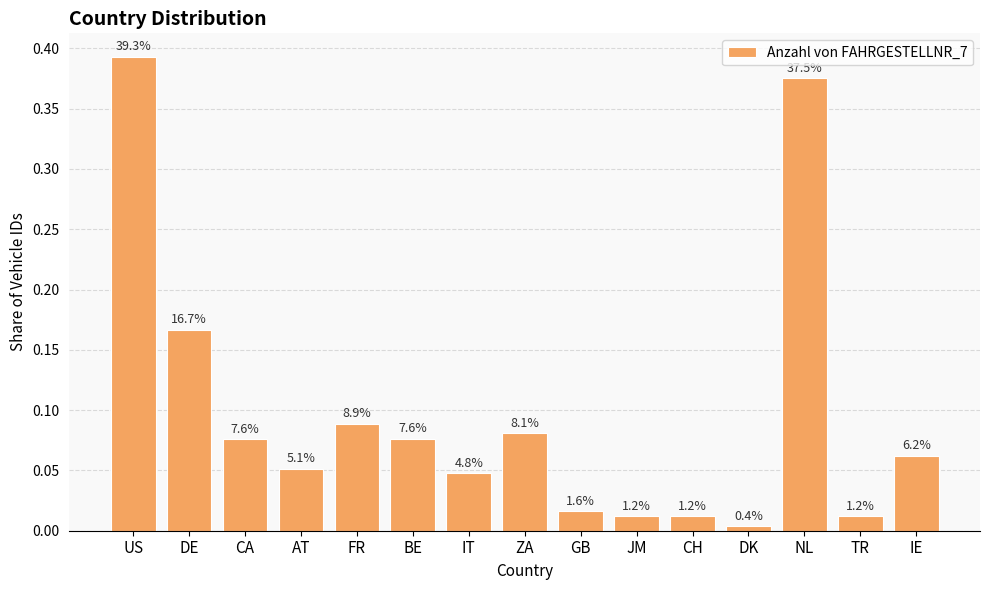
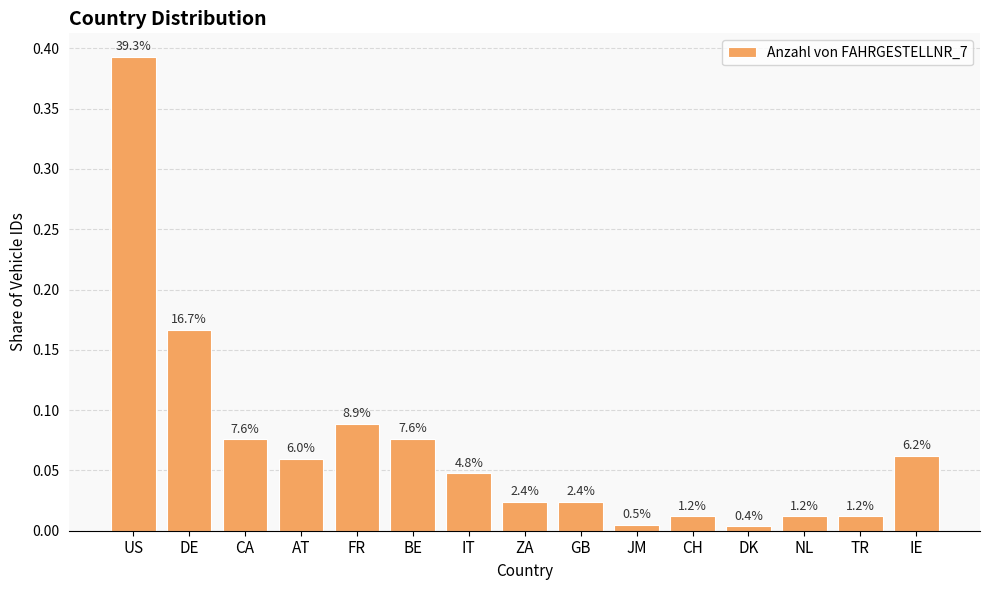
AT: 5.1% -> 6.0%
ZA: 8.1% -> 2.4%
GB: 1.6% -> 2.4%
JM: 1.2% -> 0.5%
NL: 0.375 -> 0.012
